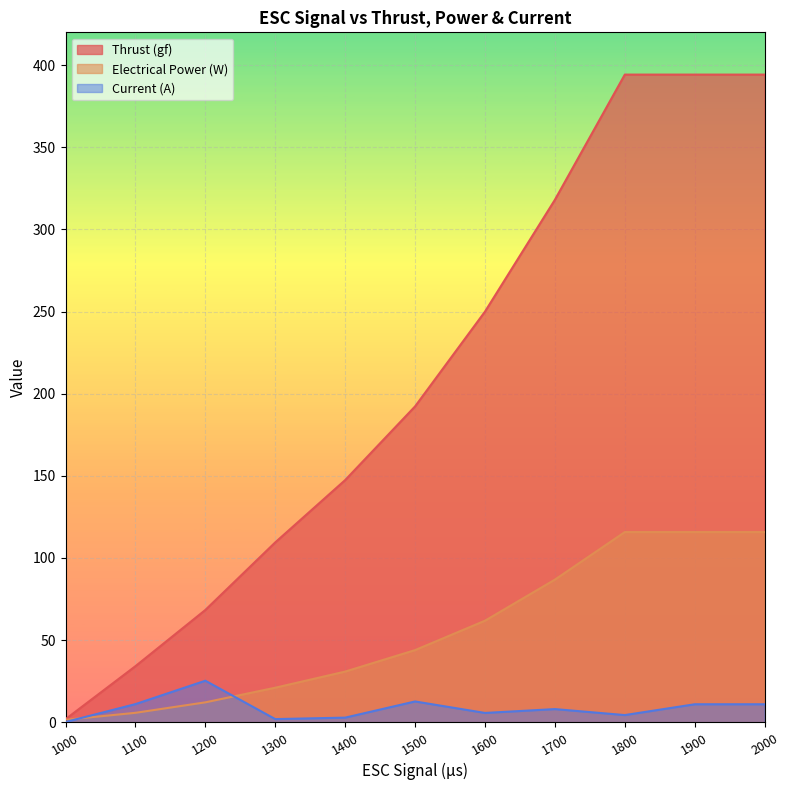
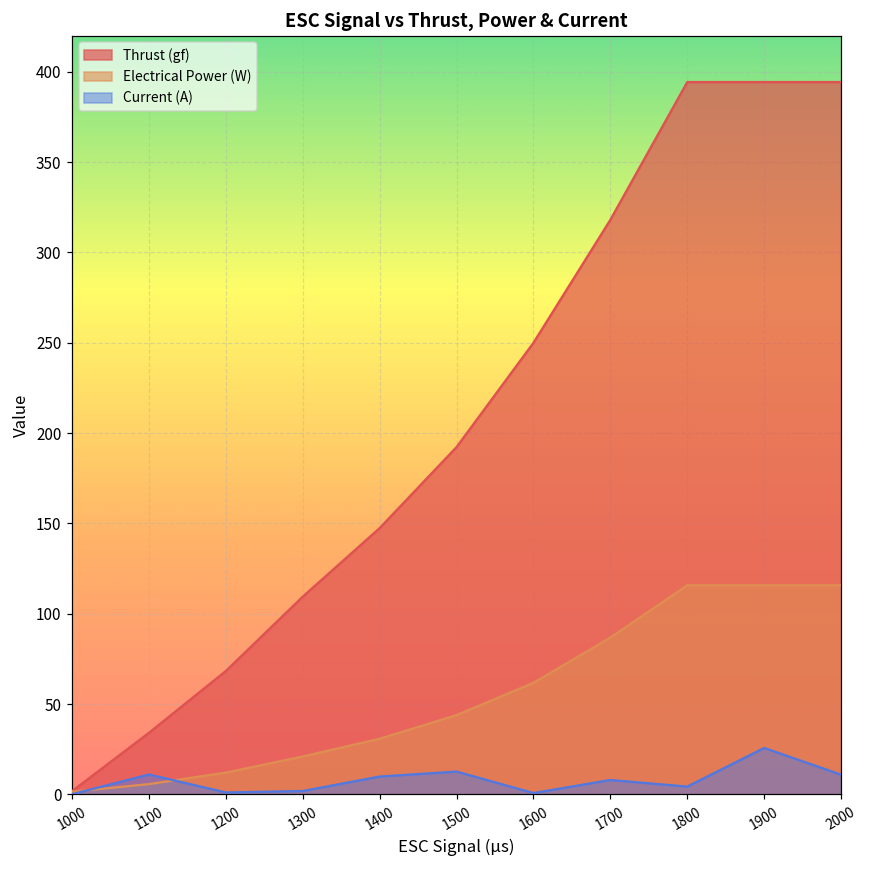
Current (A), 1200: 25 -> 1
Current (A), 1400: 3 -> 10
Current (A), 1600: 6 -> 1
Current (A), 1900: 11 -> 26
